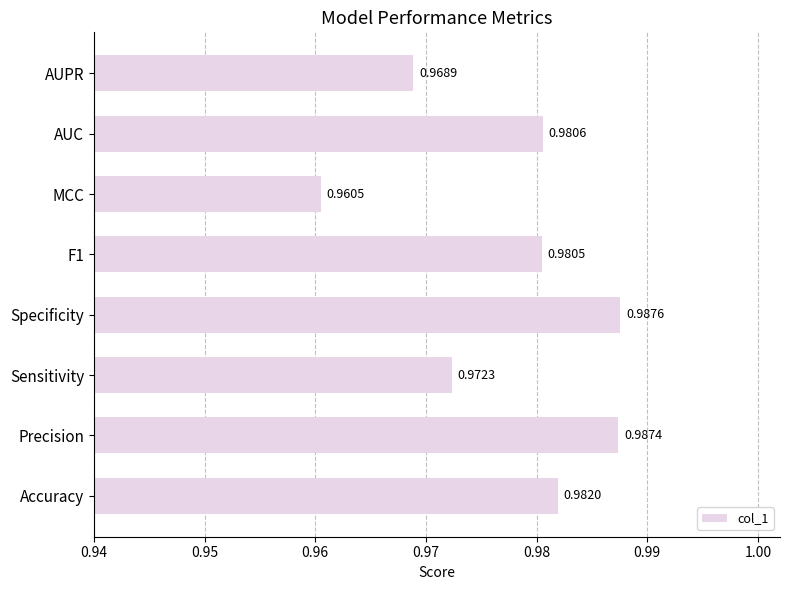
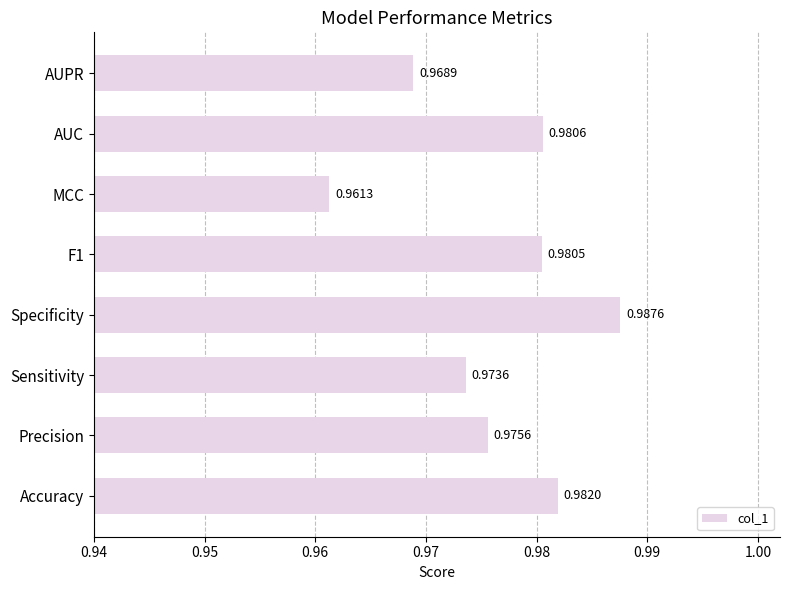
MCC: 0.9605 -> 0.9613
Sensitivity: 0.9723 -> 0.9736
Precision: 0.9874 -> 0.9756
